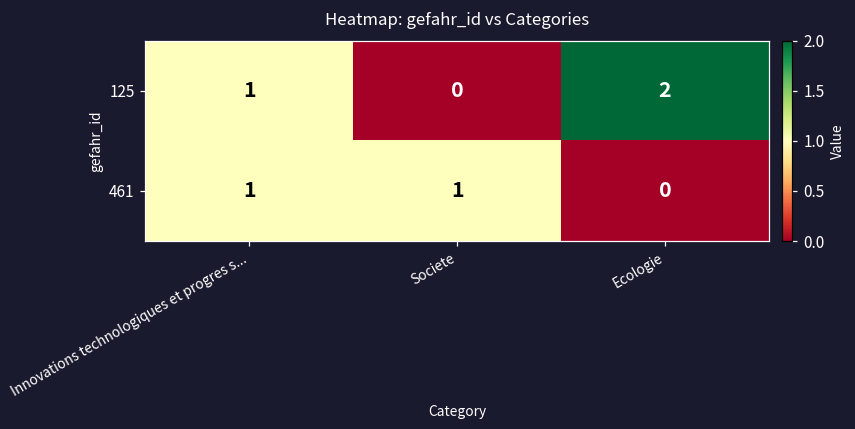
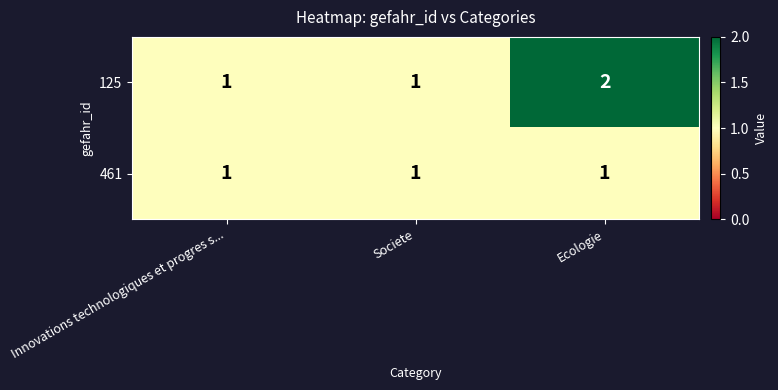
125, Societe: 0 -> 1
461, Ecologie: 0 -> 1
